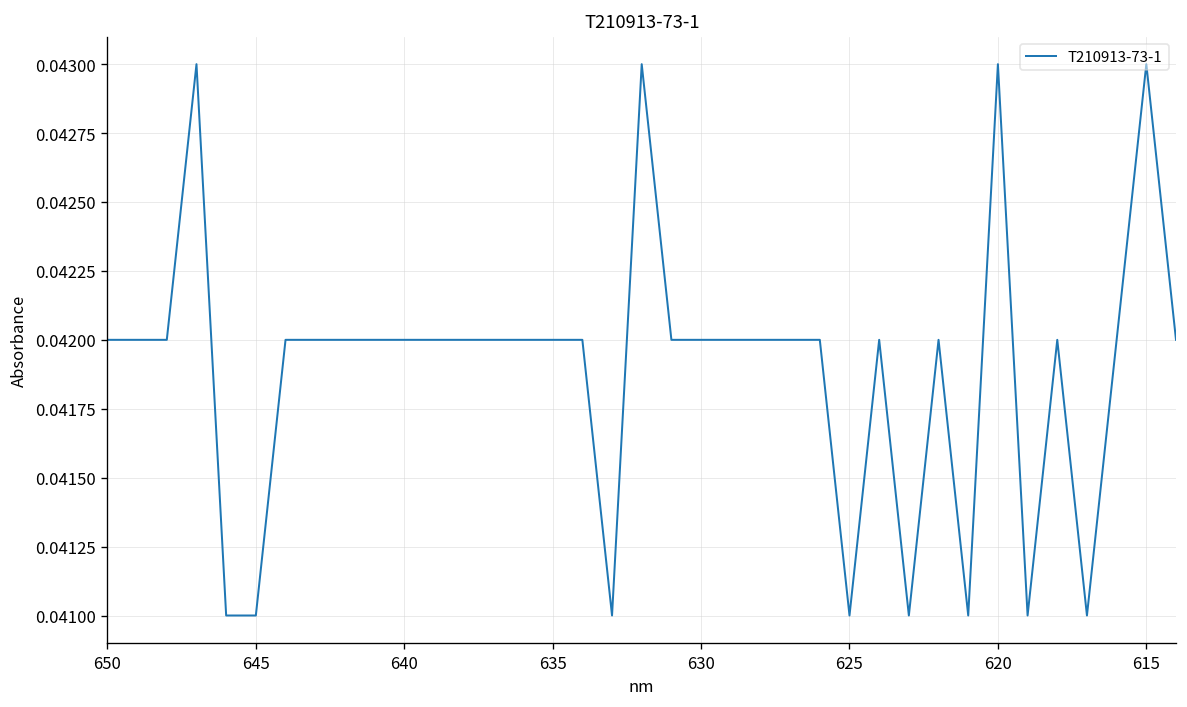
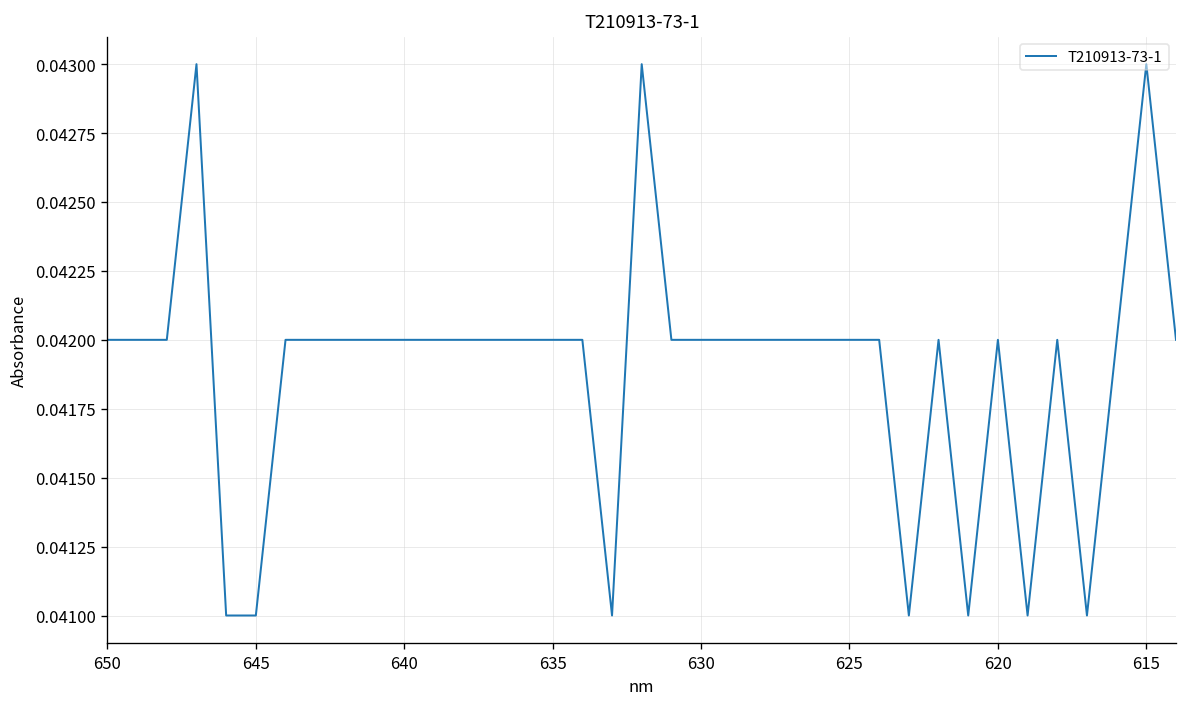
625: 0.041 -> 0.042
620: 0.043 -> 0.042
